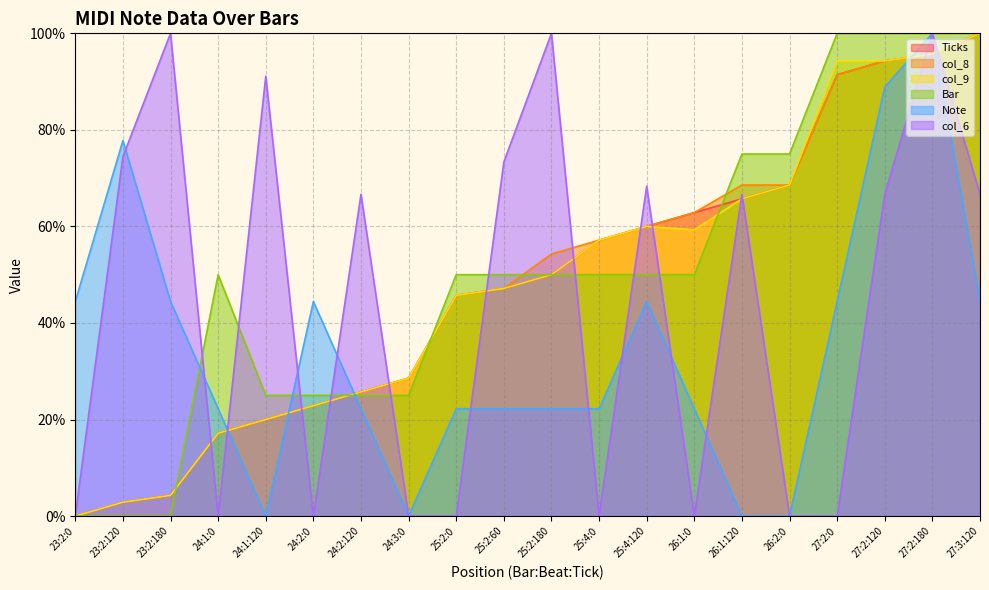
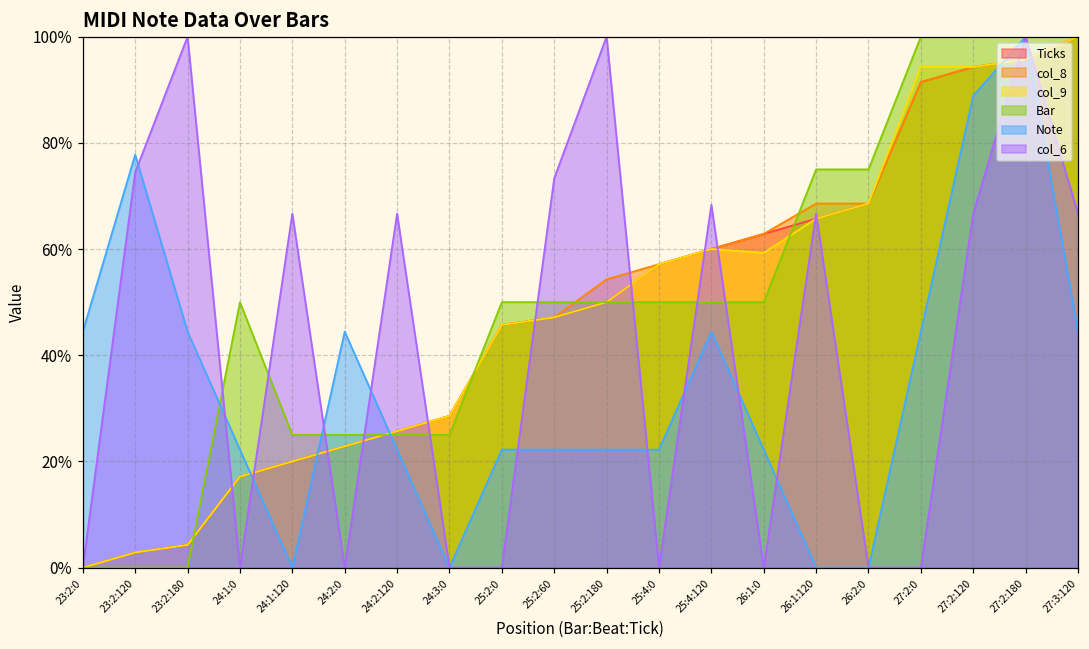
col_6, 24:1:120: 91% -> 67%
